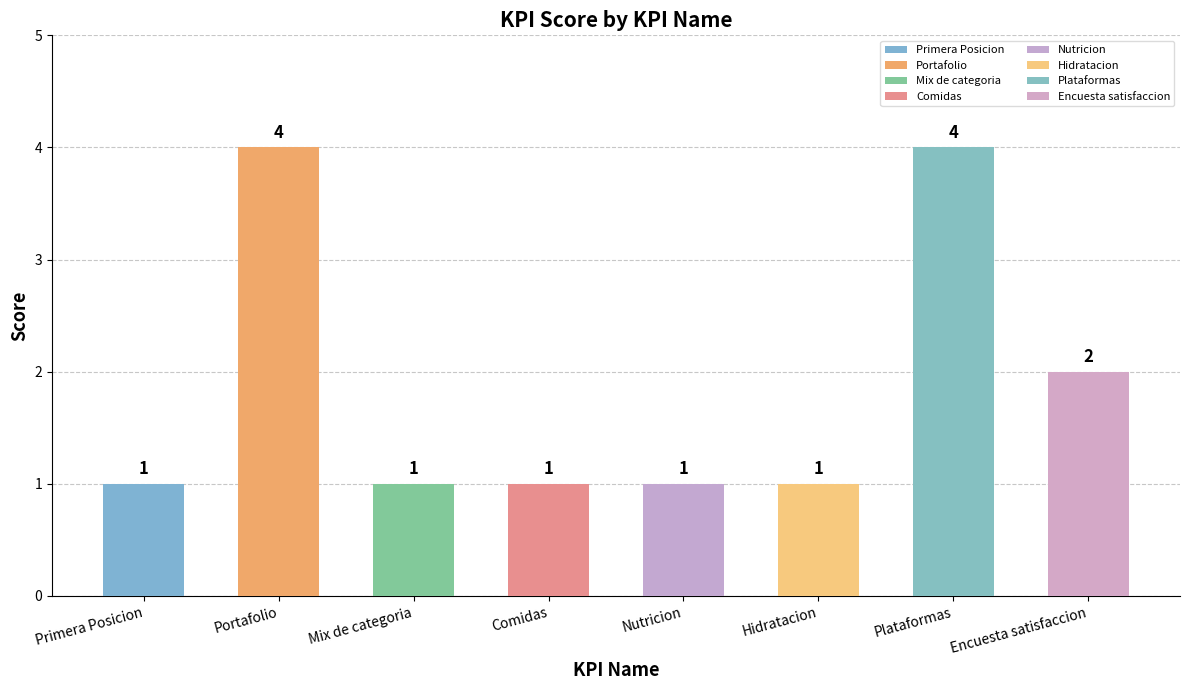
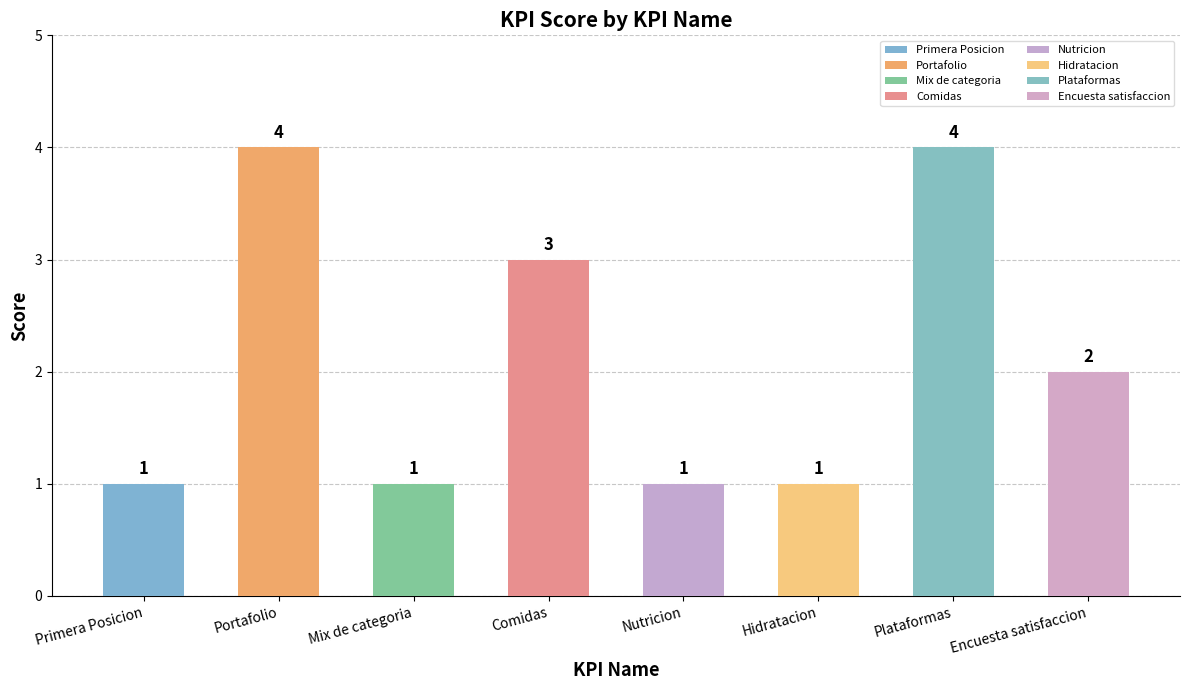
Comidas: 1 -> 3
